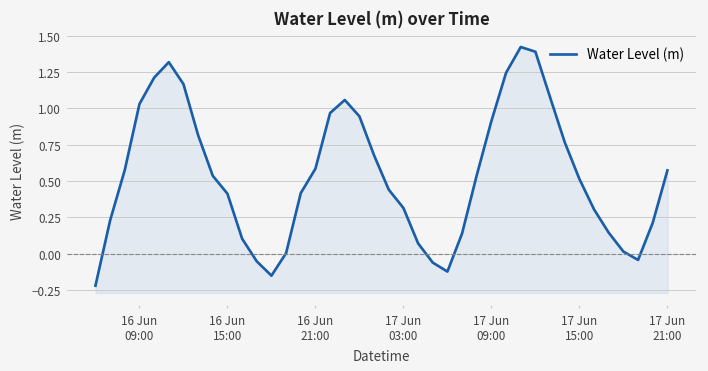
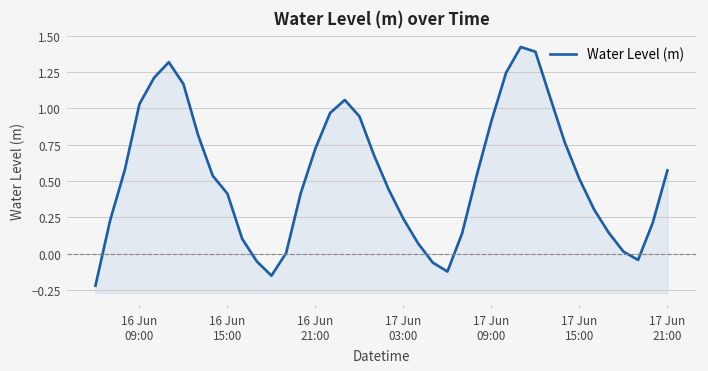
16 Jun 21:00: 0.58 -> 0.72
17 Jun 03:00: 0.31 -> 0.24
